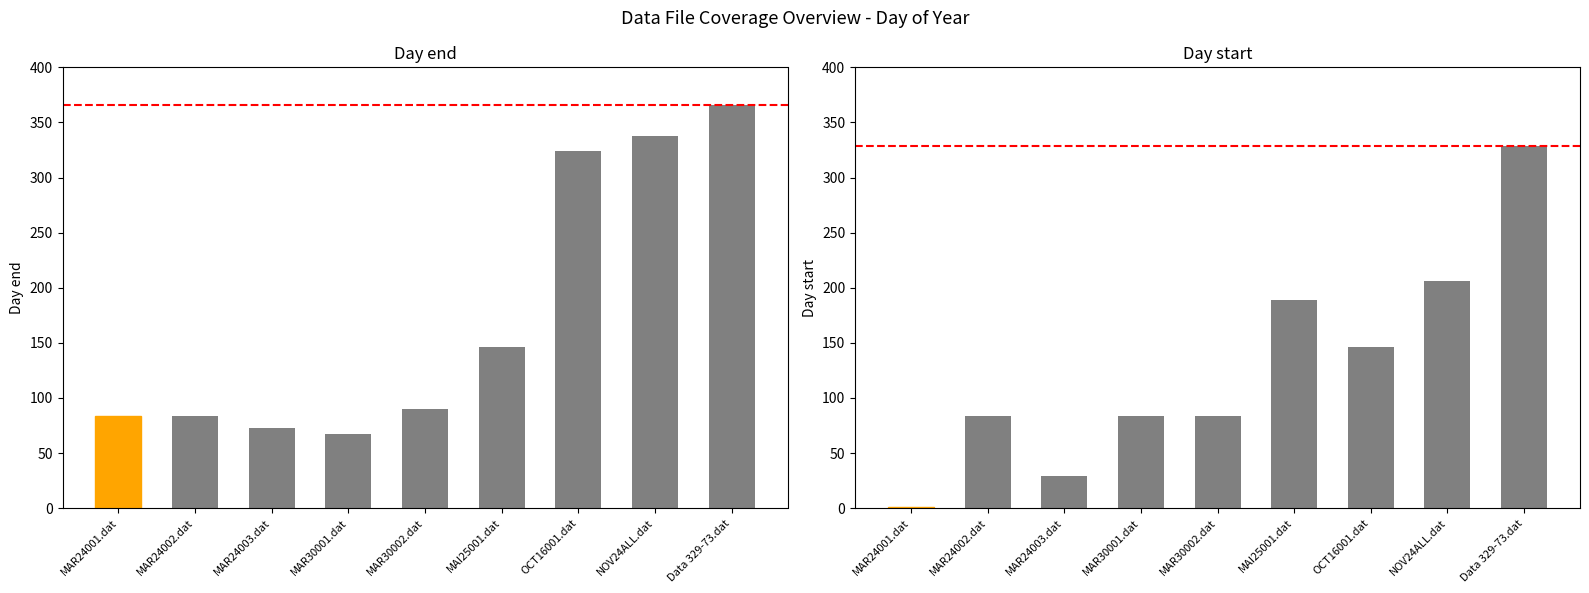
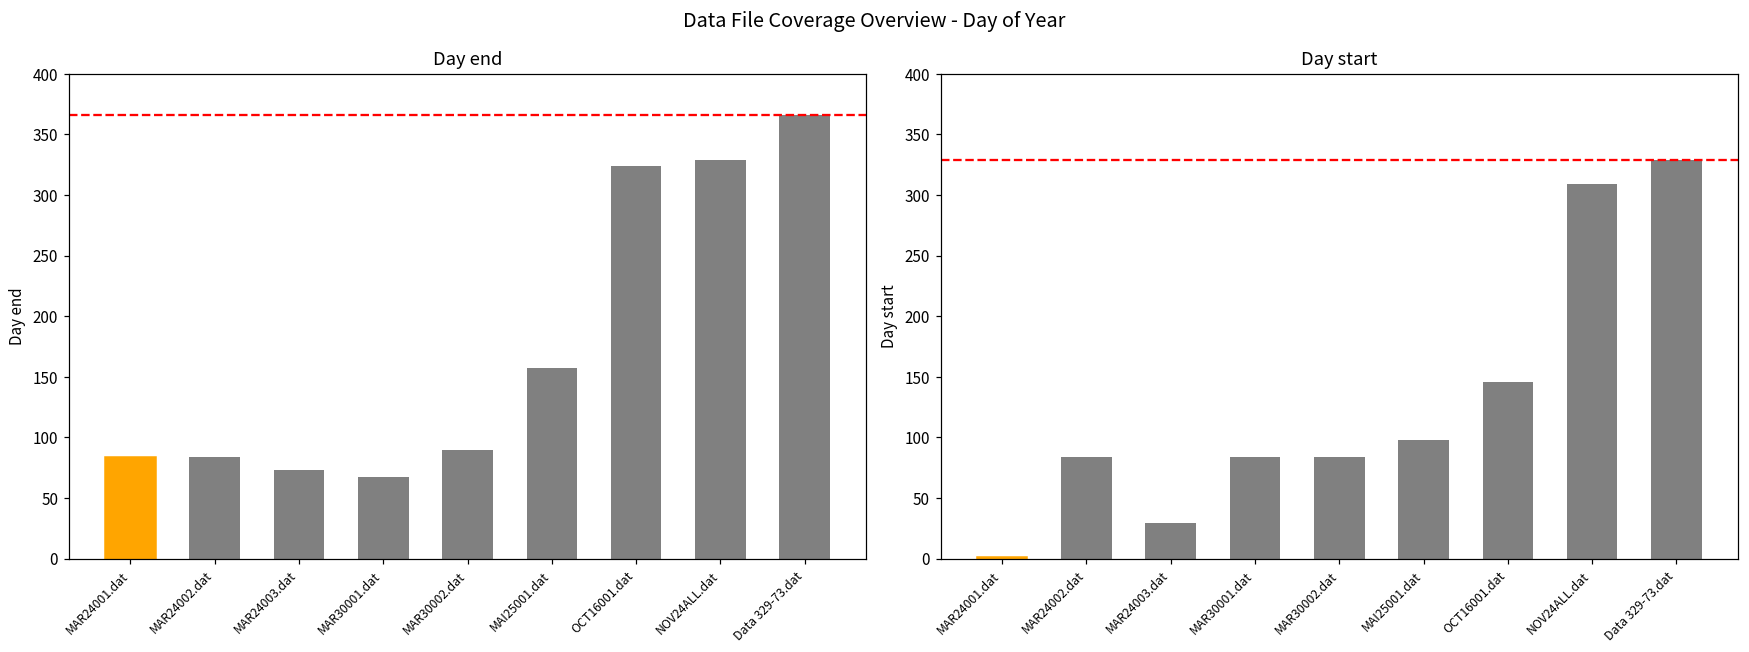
Day end, MAI25001.dat: 146 -> 157
Day end, NOV24ALL.dat: 338 -> 329
Day start, MAI25001.dat: 189 -> 98
Day start, NOV24ALL.dat: 206 -> 309
